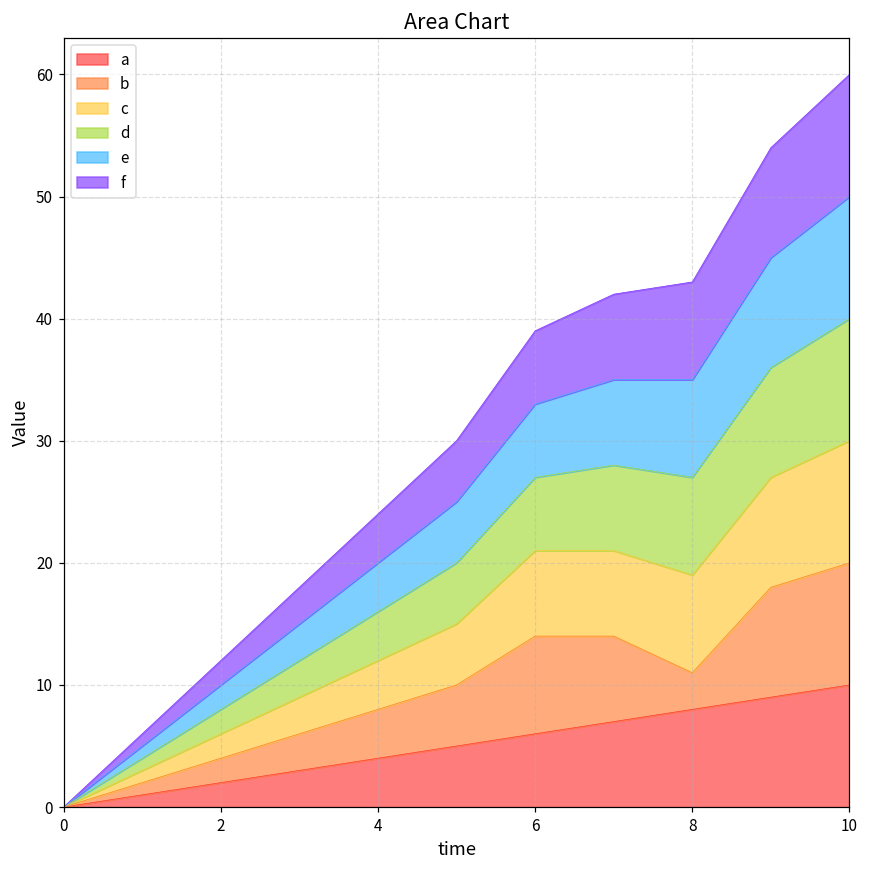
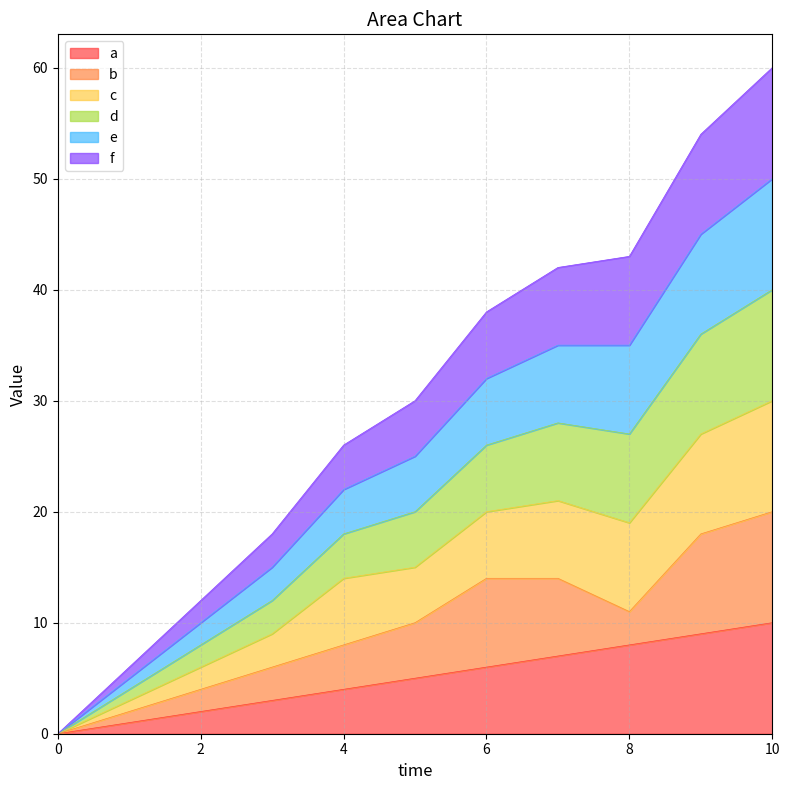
c, 4: 4 -> 6
c, 6: 7 -> 6
